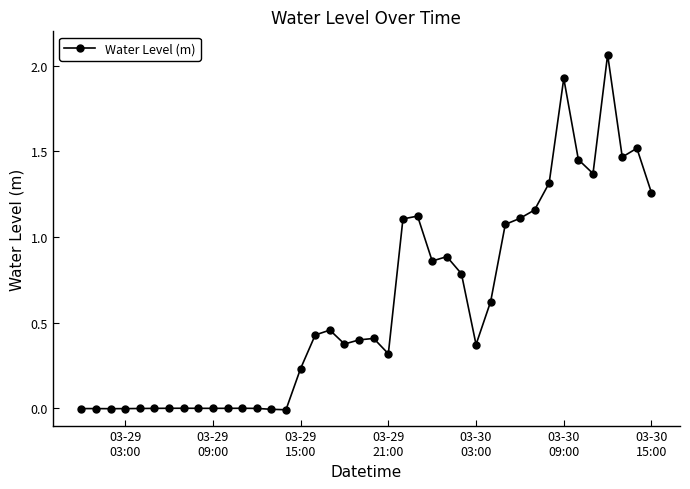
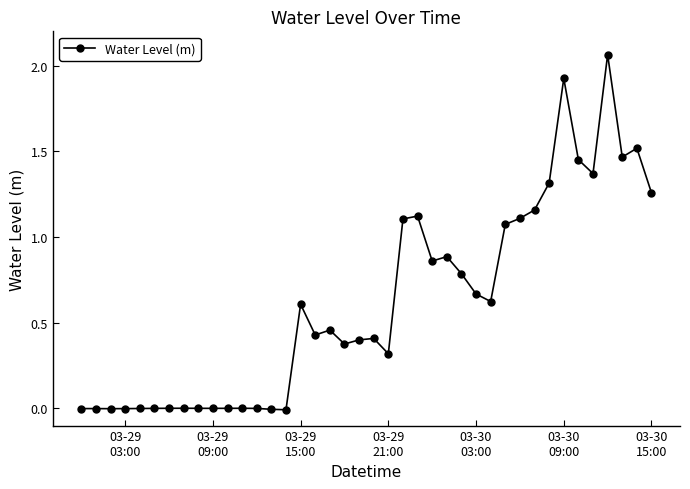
03-29 15:00: 0.23 -> 0.61
03-30 03:00: 0.37 -> 0.67
